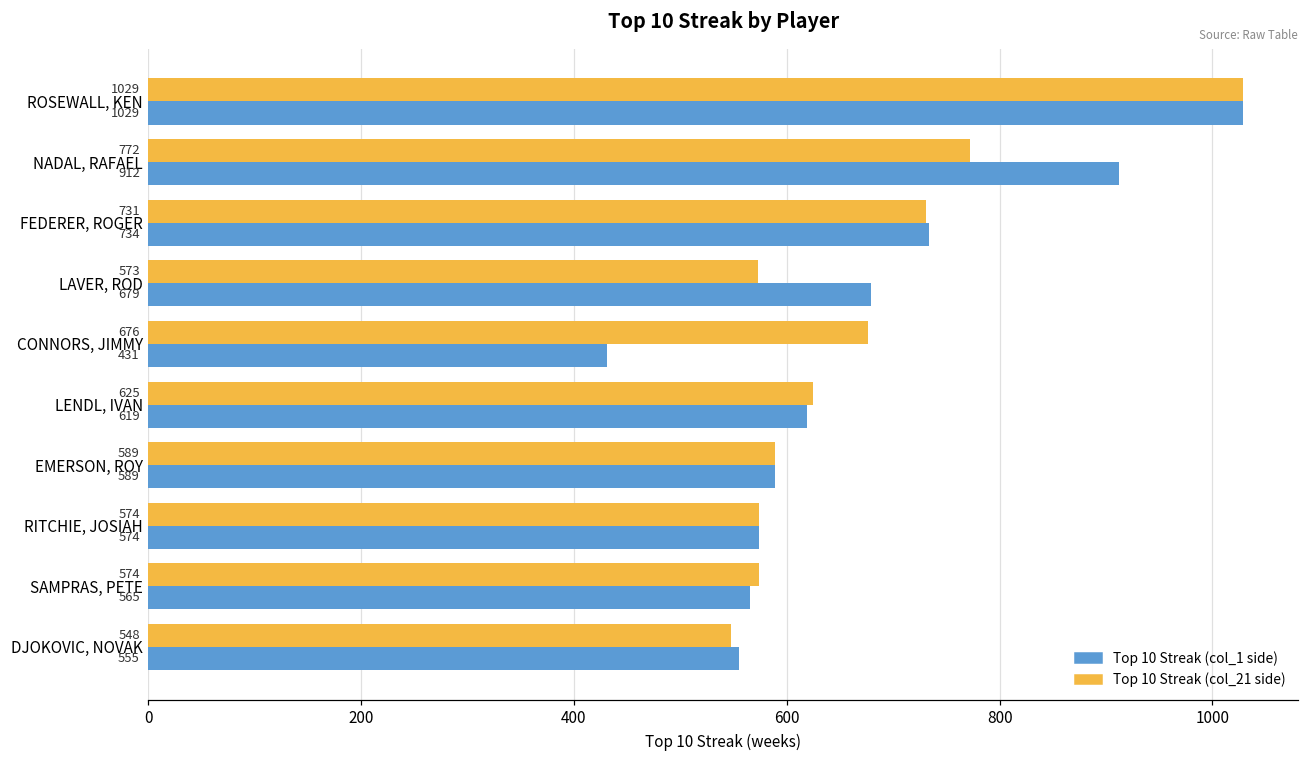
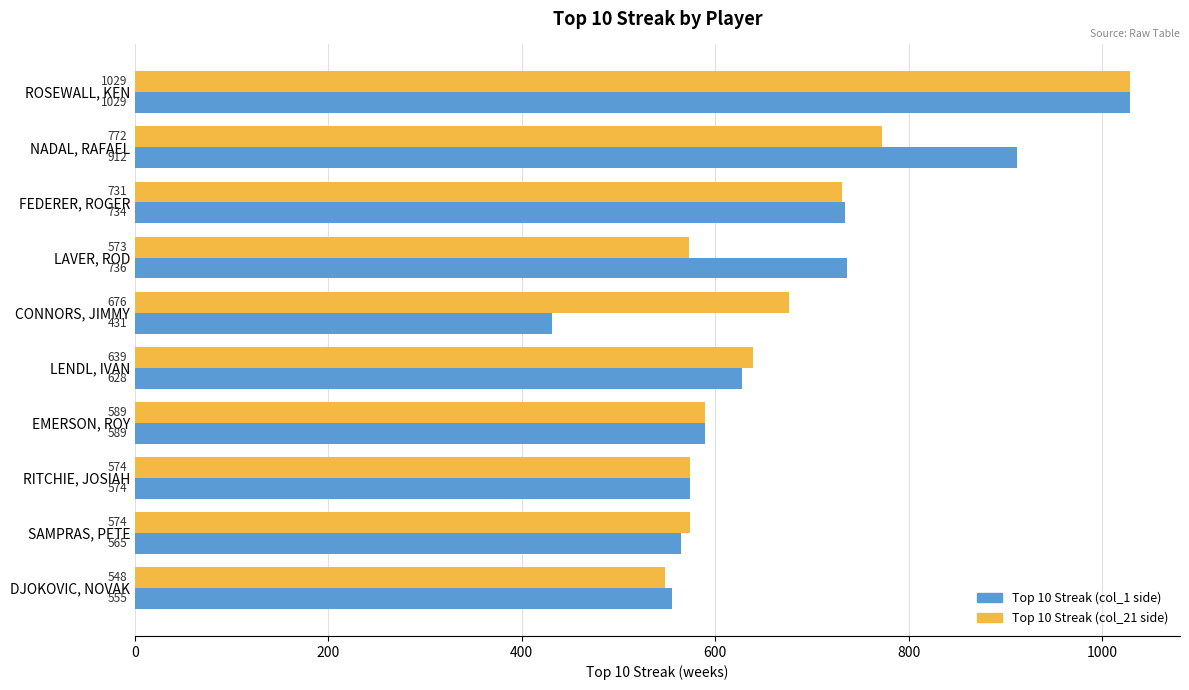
Top 10 Streak (col_1 side), LAVER, ROD: 679 -> 736
Top 10 Streak (col_21 side), LENDL, IVAN: 625 -> 639
Top 10 Streak (col_1 side), LENDL, IVAN: 619 -> 628
